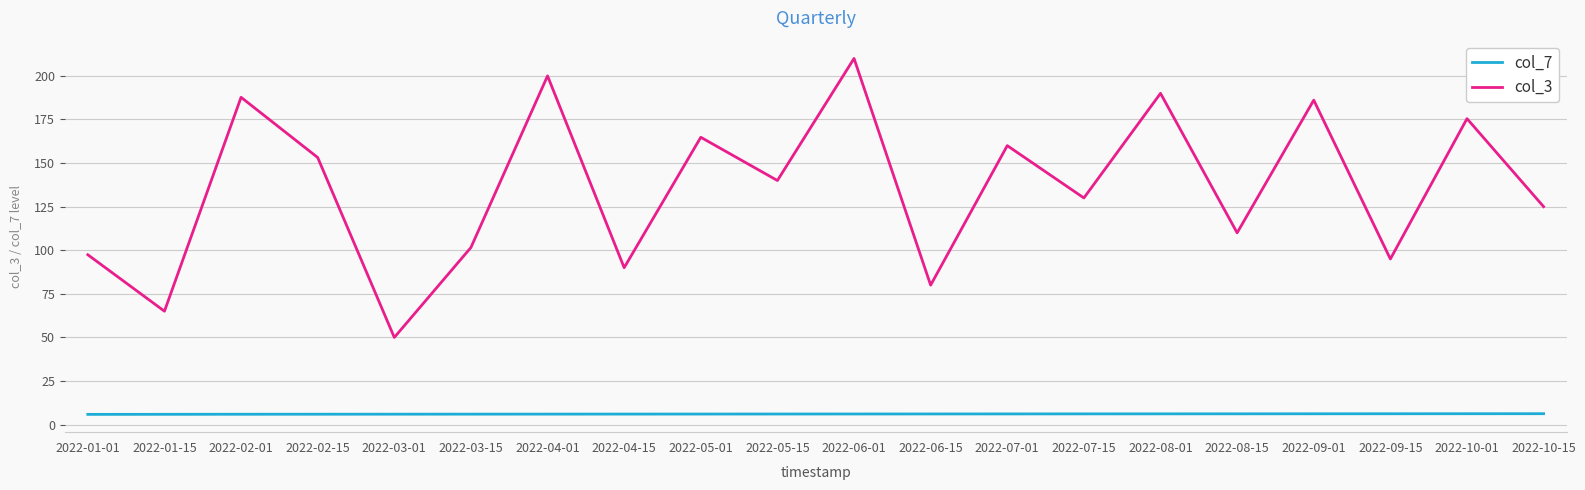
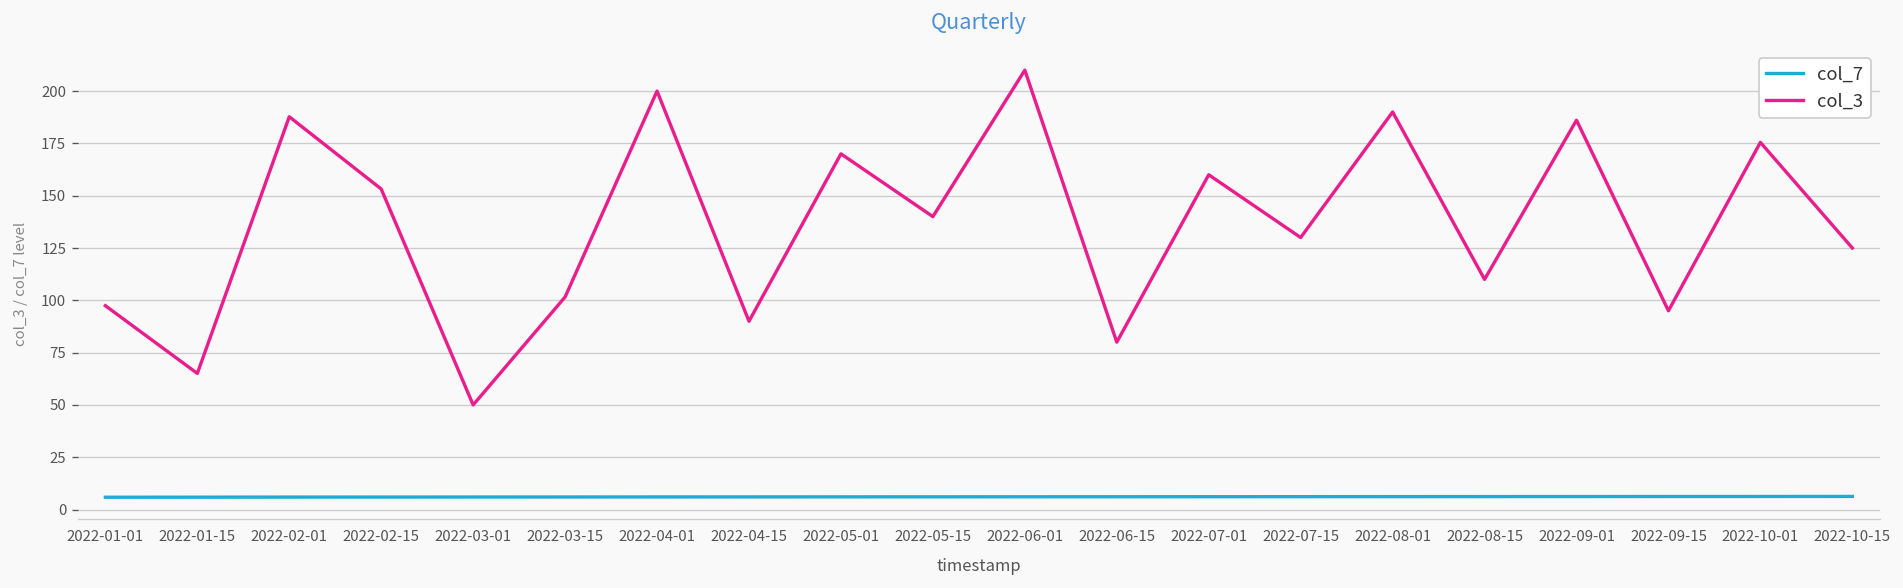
col_3, 2022-05-01: 165 -> 170
